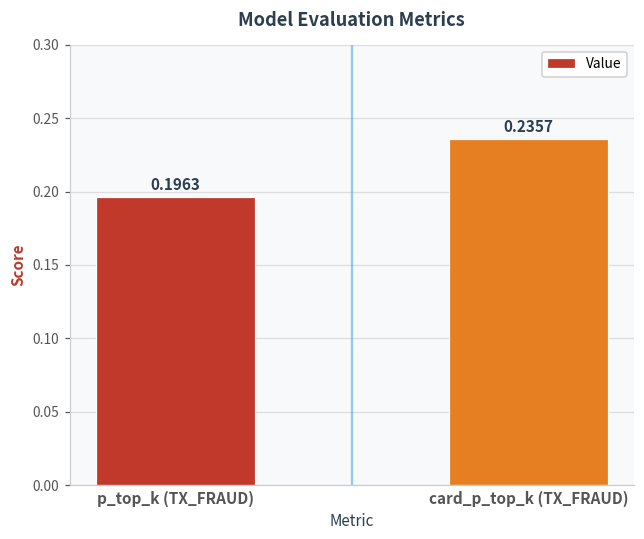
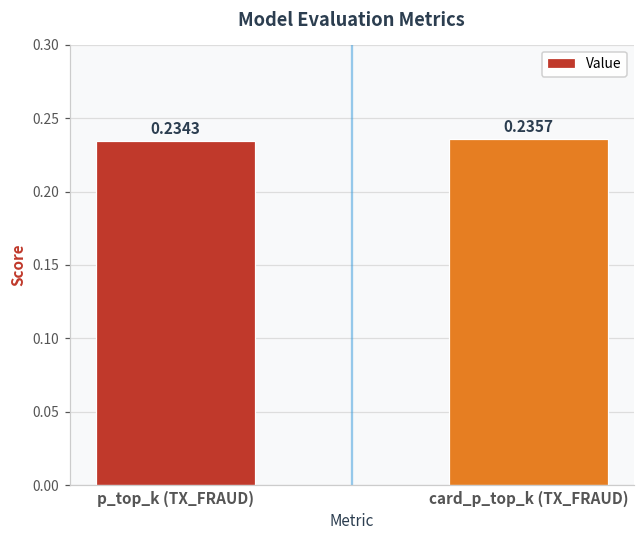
p_top_k (TX_FRAUD): 0.1963 -> 0.2343
